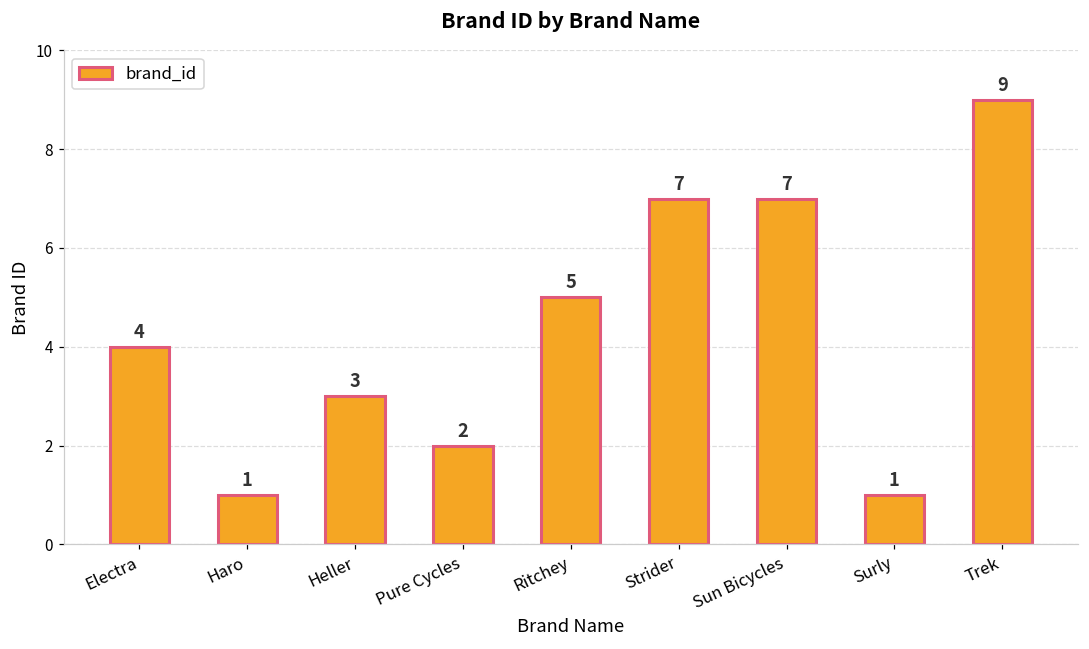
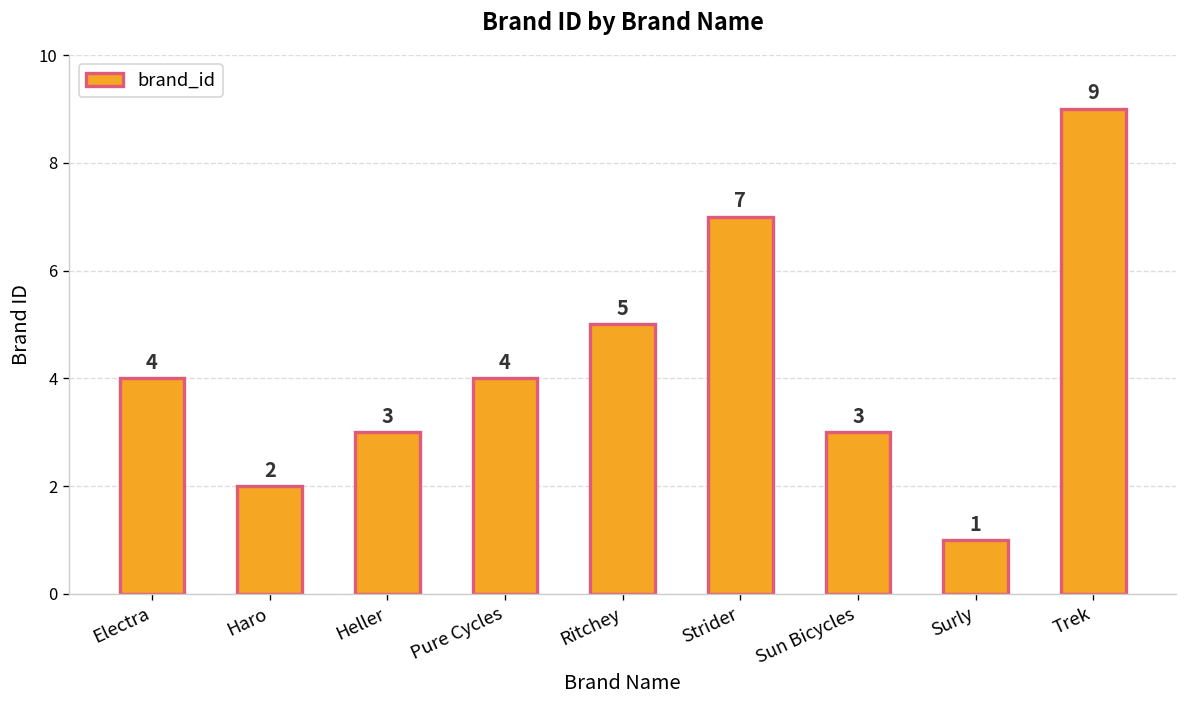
Haro: 1 -> 2
Pure Cycles: 2 -> 4
Sun Bicycles: 7 -> 3
